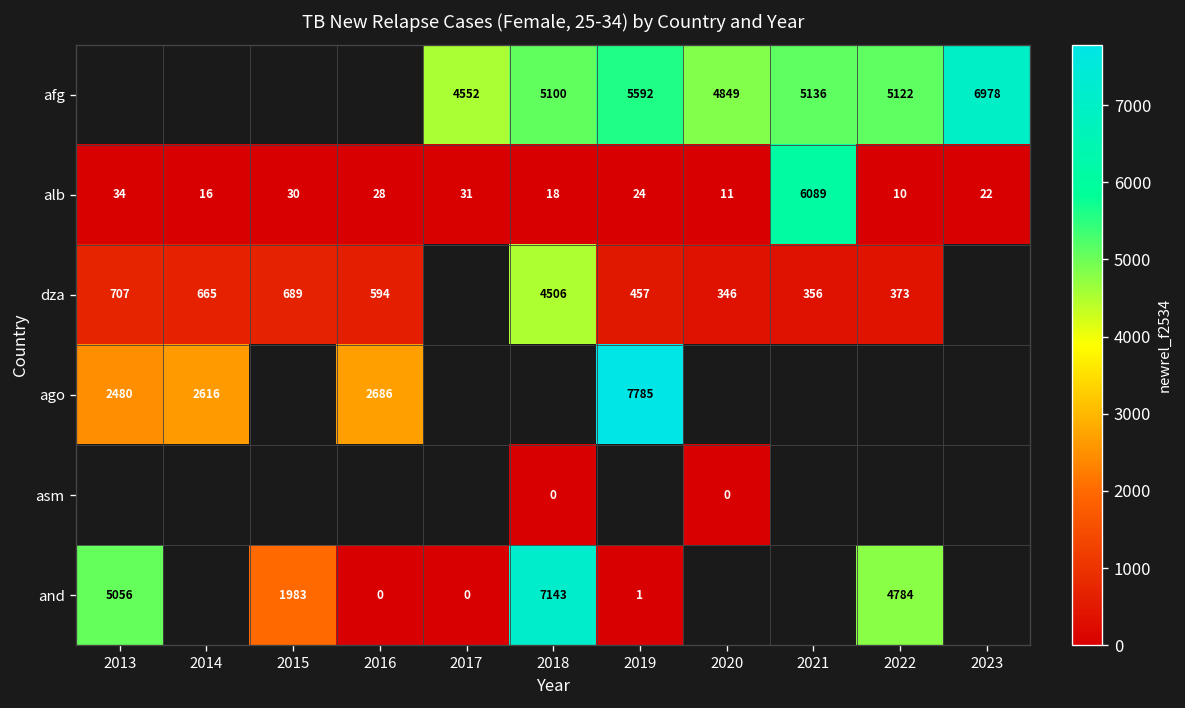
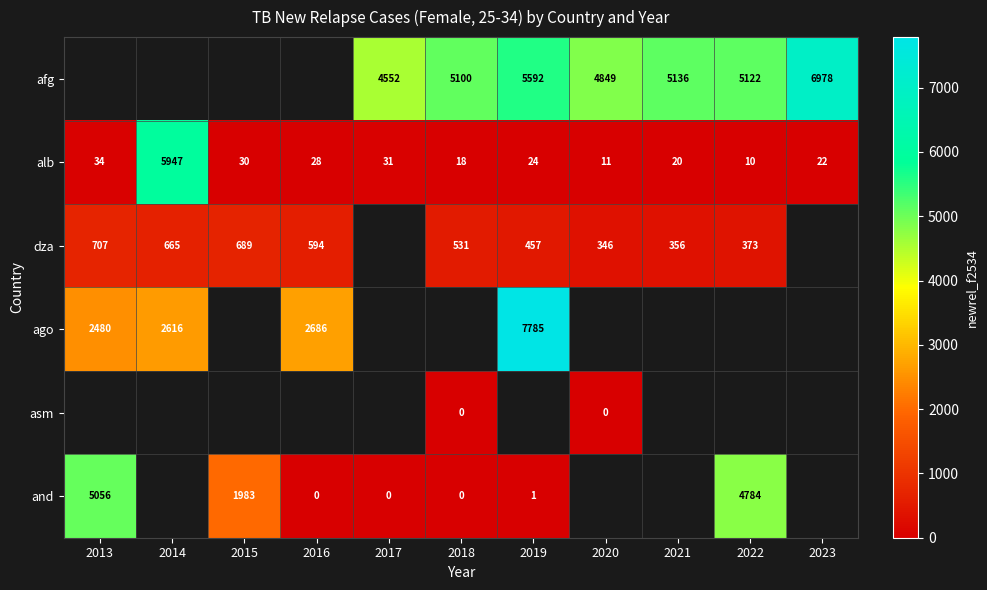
alb, 2014: 16 -> 5947
alb, 2021: 6089 -> 20
dza, 2018: 4506 -> 531
and, 2018: 7143 -> 0
